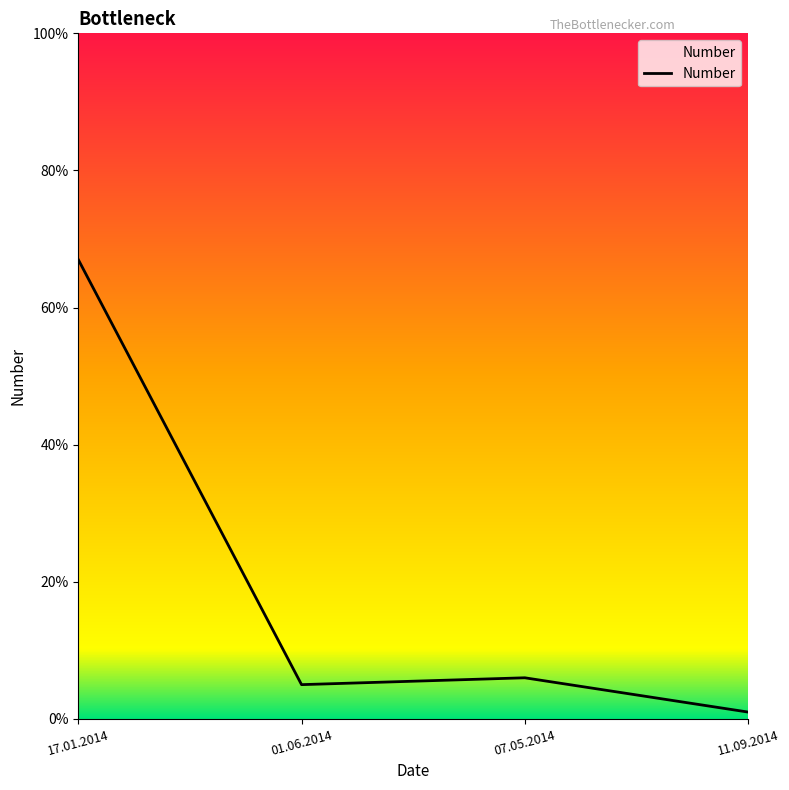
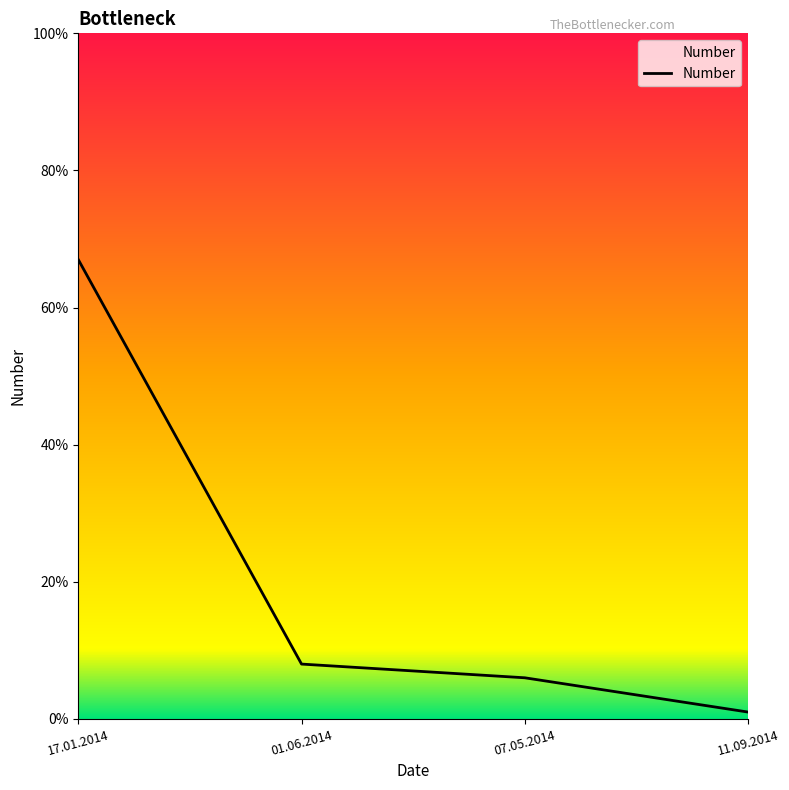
01.06.2014: 5% -> 8%
